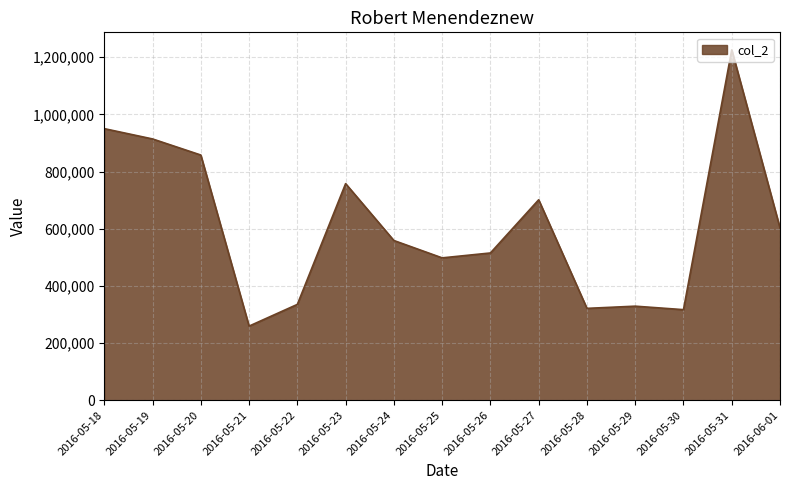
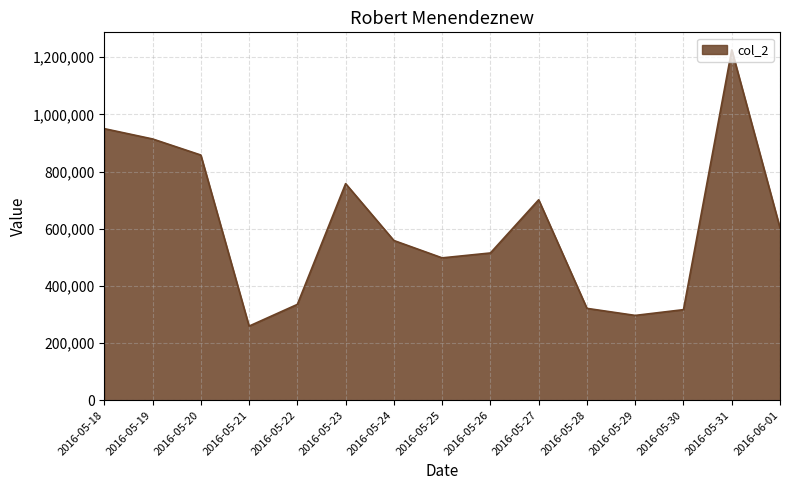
2016-05-29: 330,000 -> 300,000
